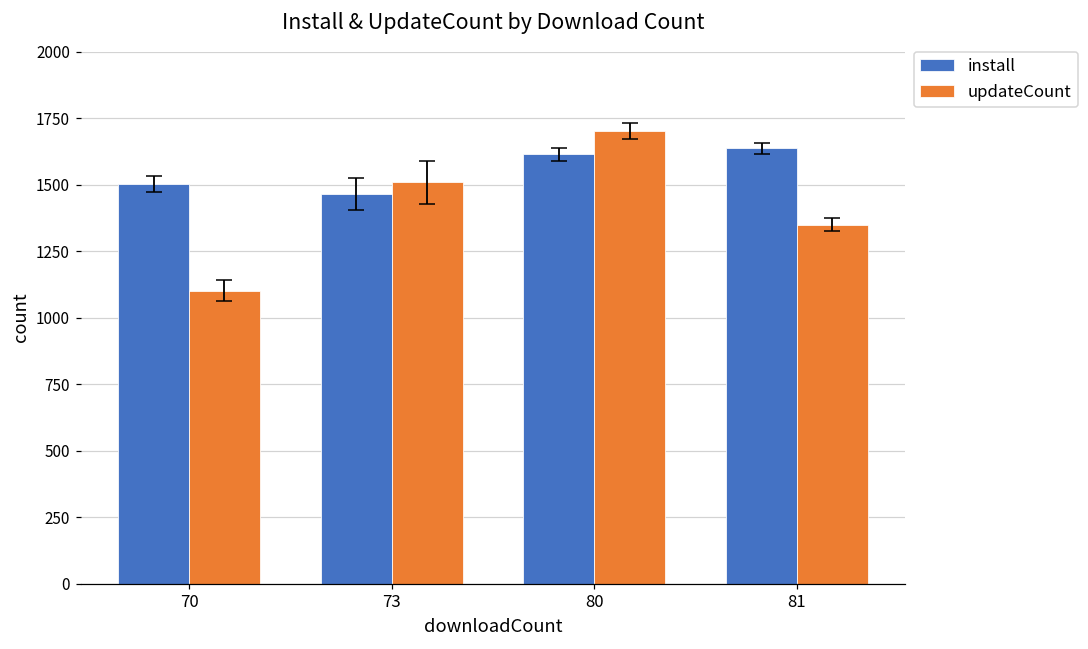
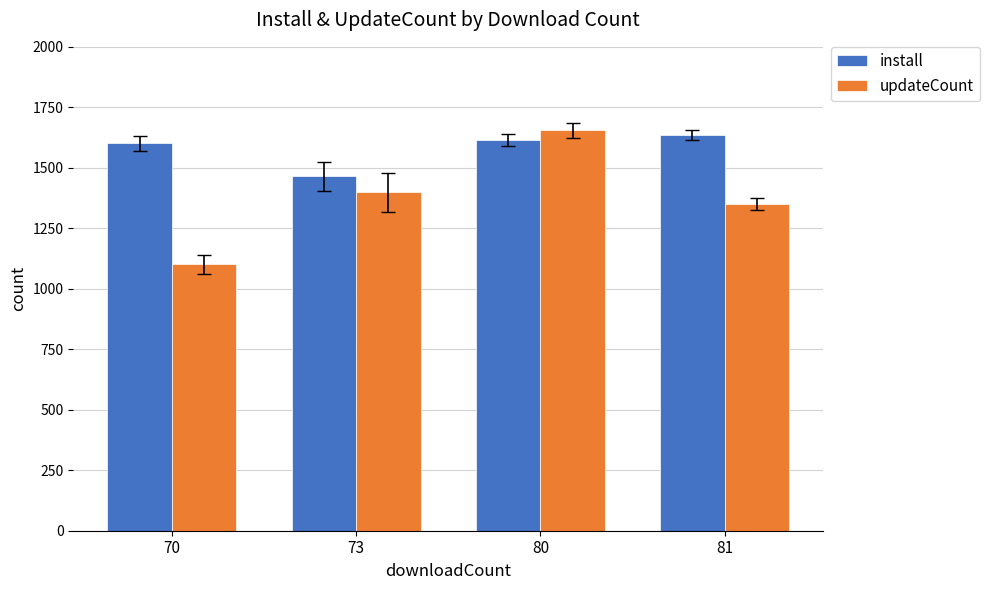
install, 70: 1500 -> 1600
updateCount, 73: 1510 -> 1400
updateCount, 80: 1700 -> 1660
